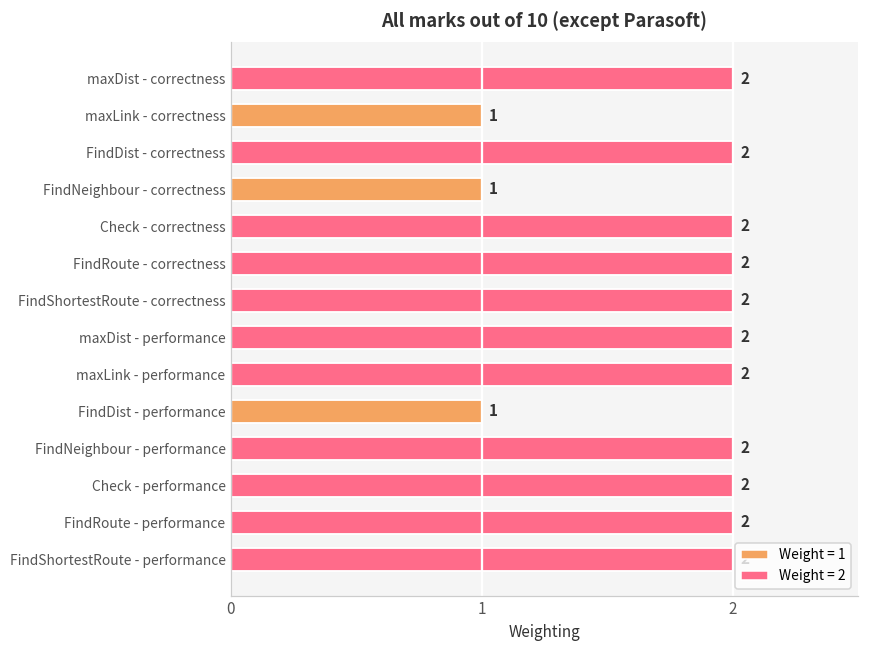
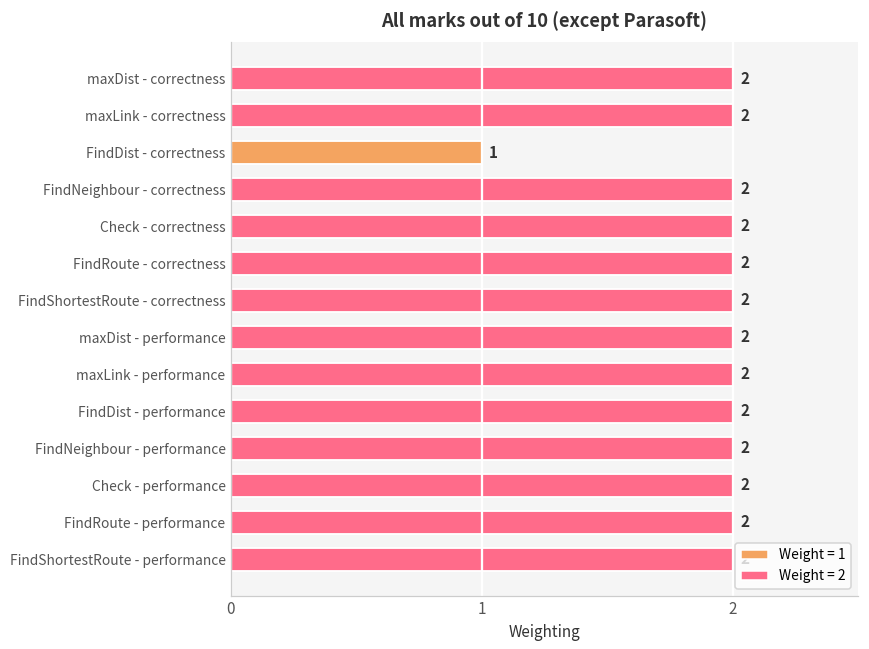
maxLink - correctness: 1 -> 2
FindDist - correctness: 2 -> 1
FindNeighbour - correctness: 1 -> 2
FindDist - performance: 1 -> 2
